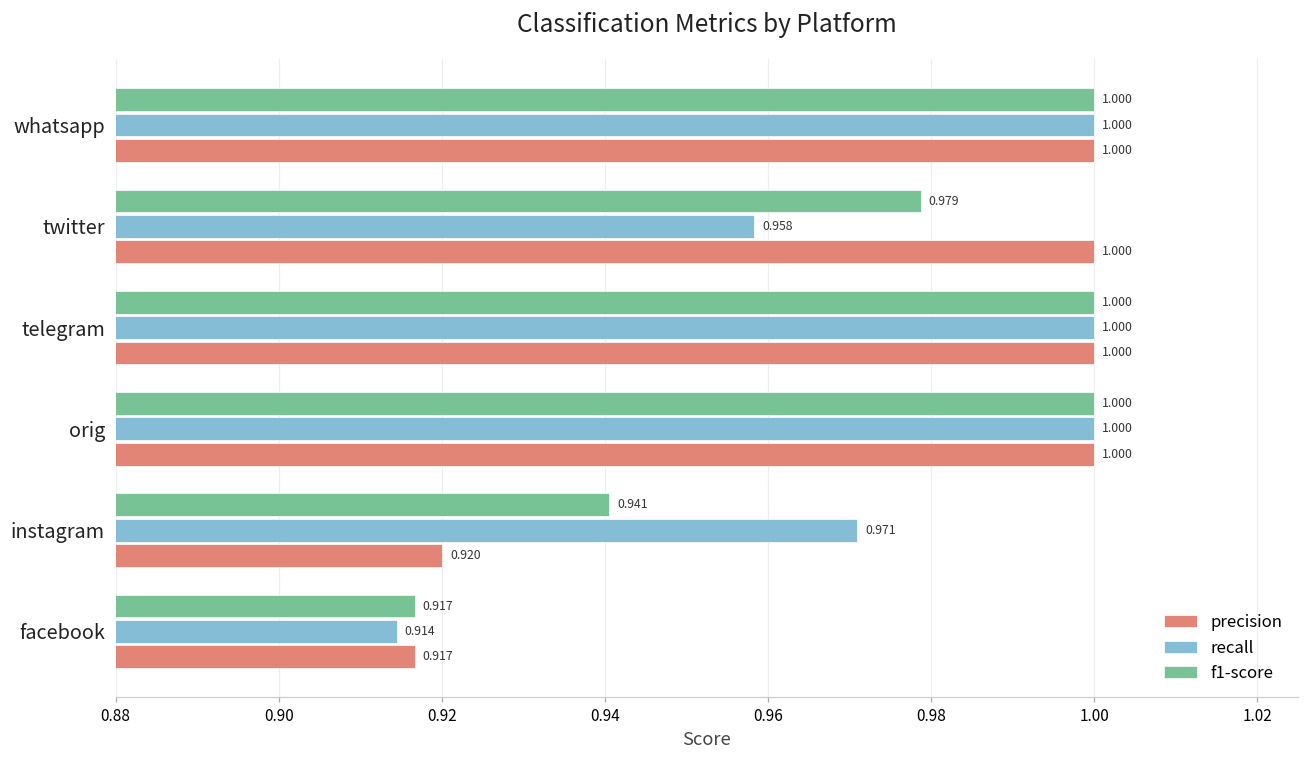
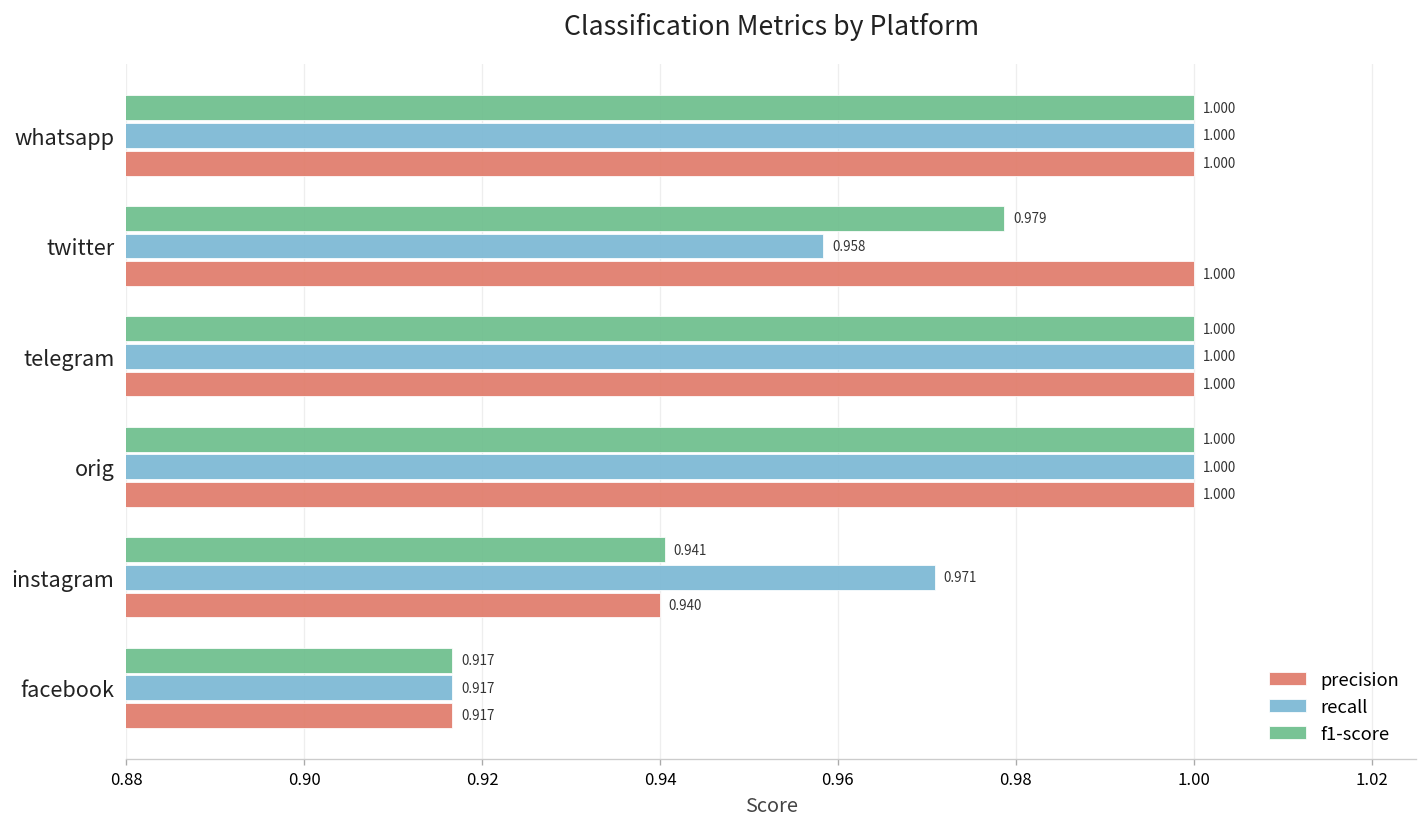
precision, instagram: 0.920 -> 0.940
recall, facebook: 0.914 -> 0.917
